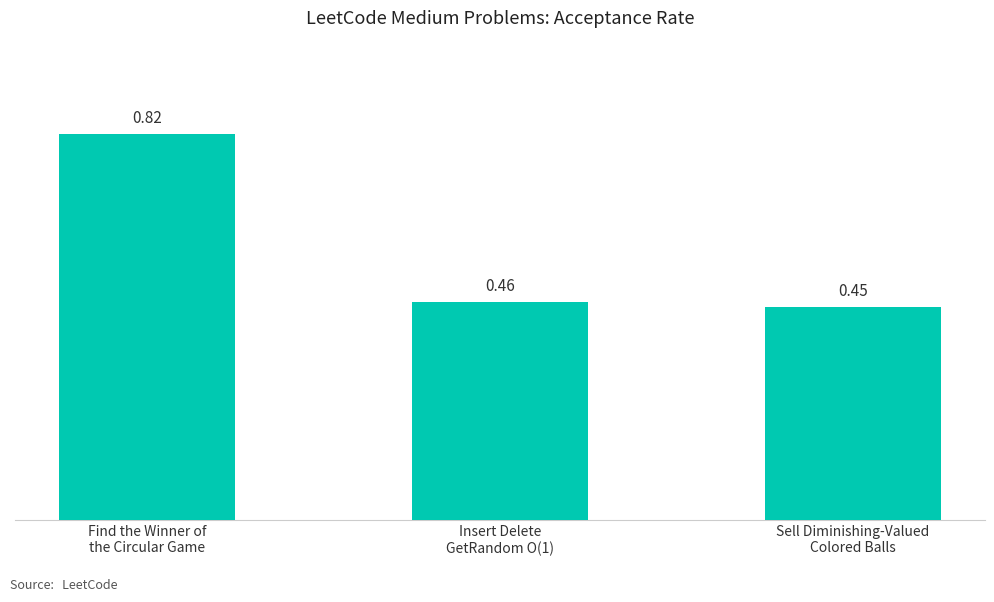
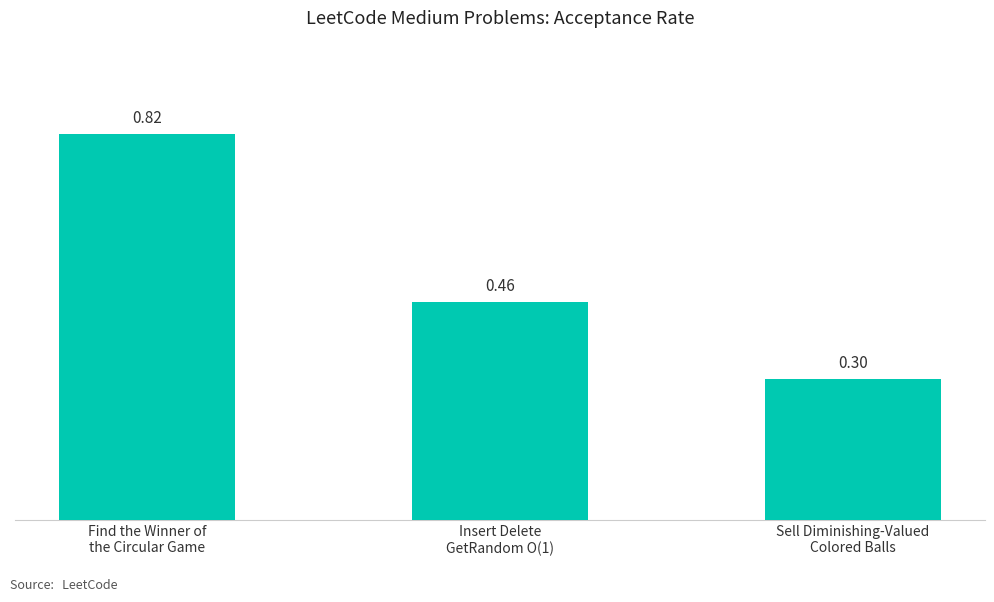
Sell Diminishing-Valued Colored Balls: 0.45 -> 0.30
